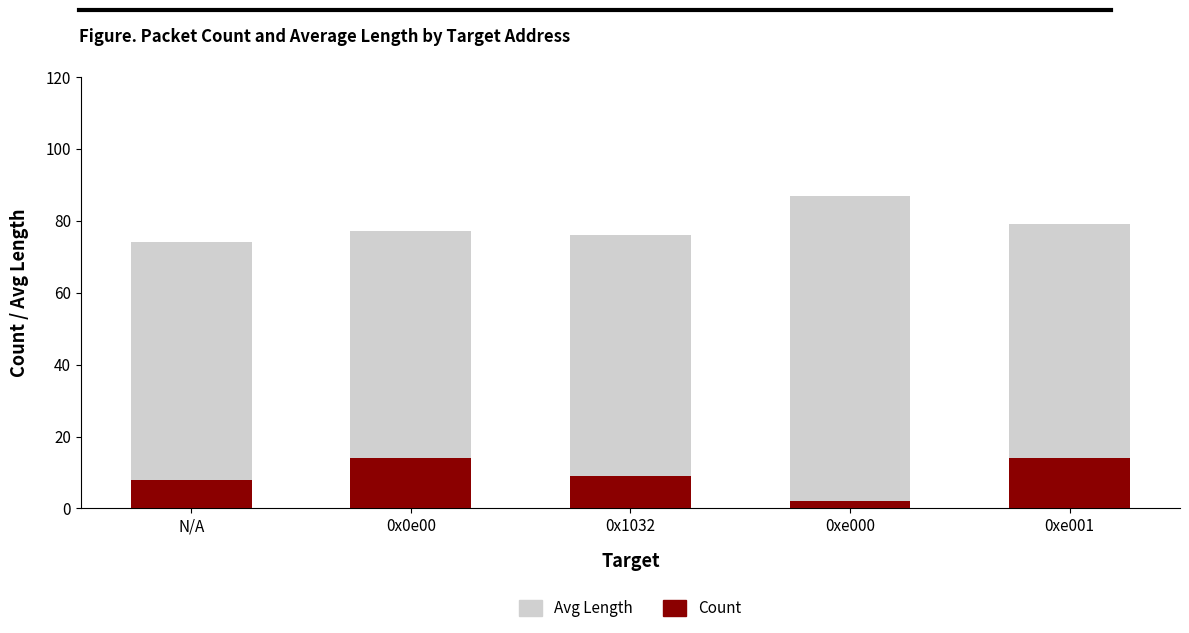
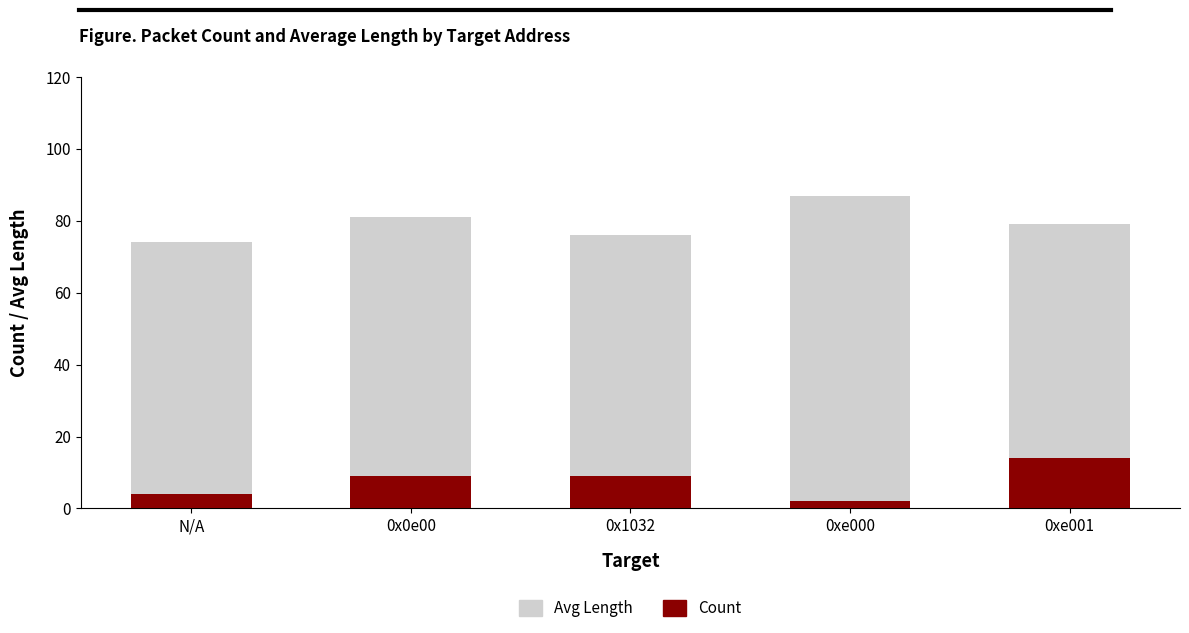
Count, N/A: 8 -> 4
Avg Length, 0x0e00: 77 -> 81
Count, 0x0e00: 14 -> 9
